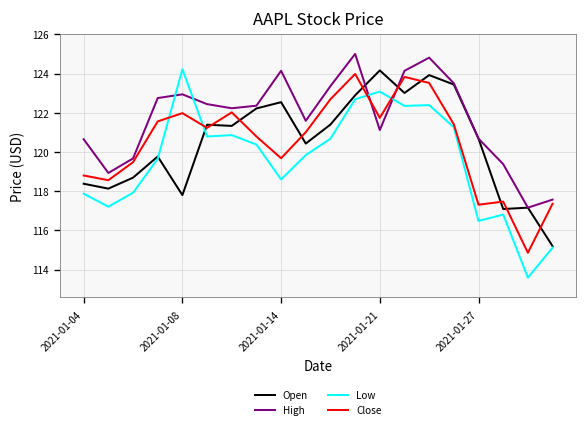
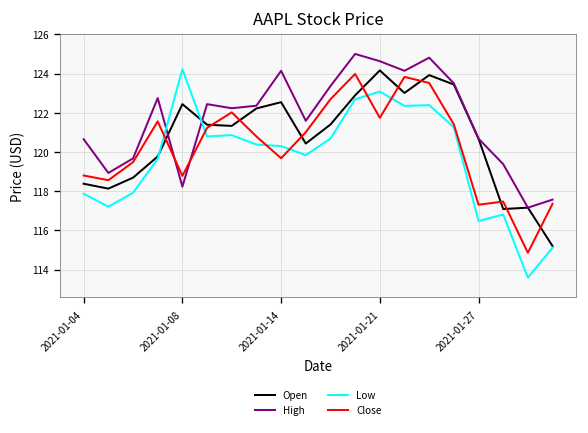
Open, 2021-01-08: 117.8 -> 122.4
High, 2021-01-08: 122.9 -> 118.2
Close, 2021-01-08: 122.0 -> 118.8
Low, 2021-01-14: 118.6 -> 120.3
High, 2021-01-21: 121.1 -> 124.6
